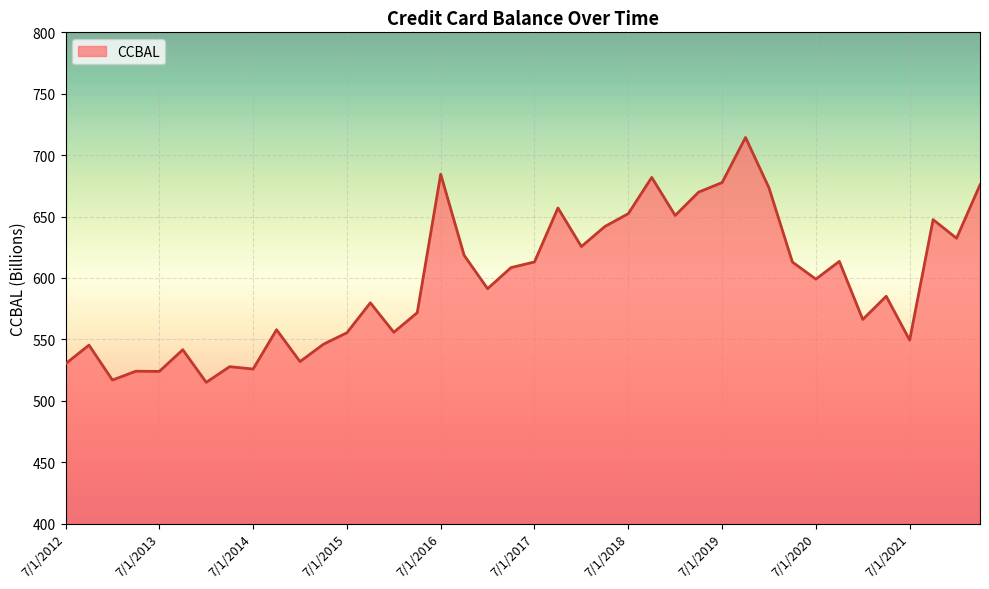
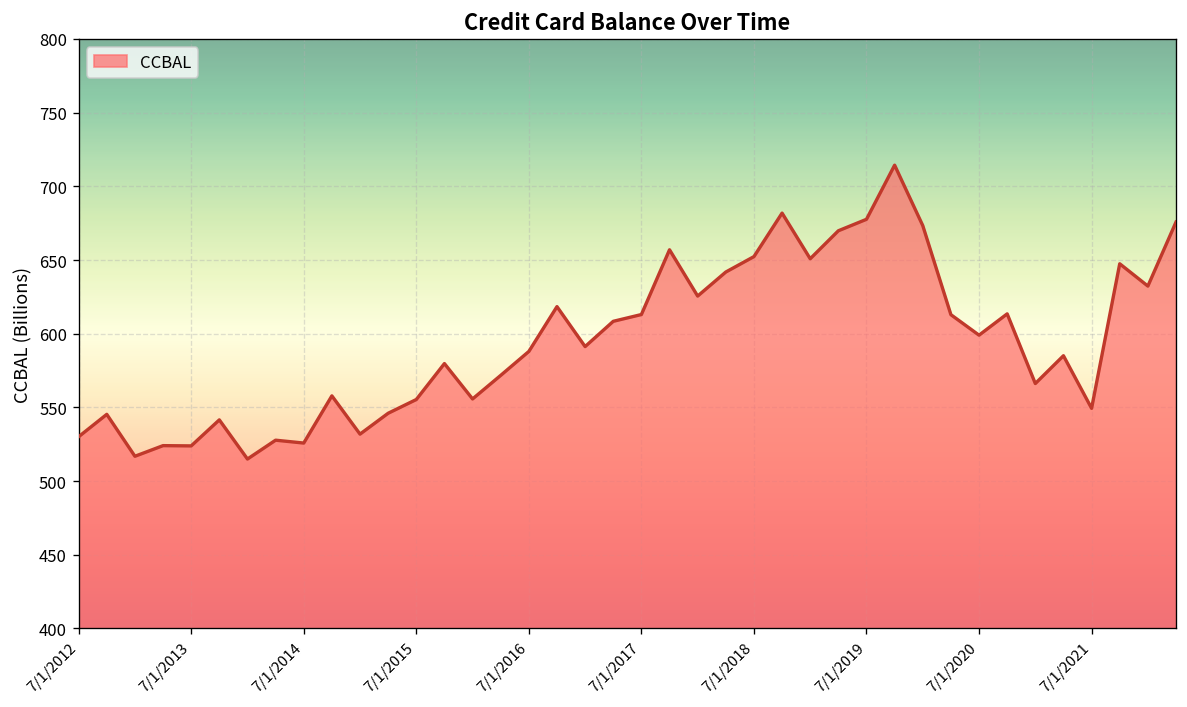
7/1/2016: 685 -> 588
